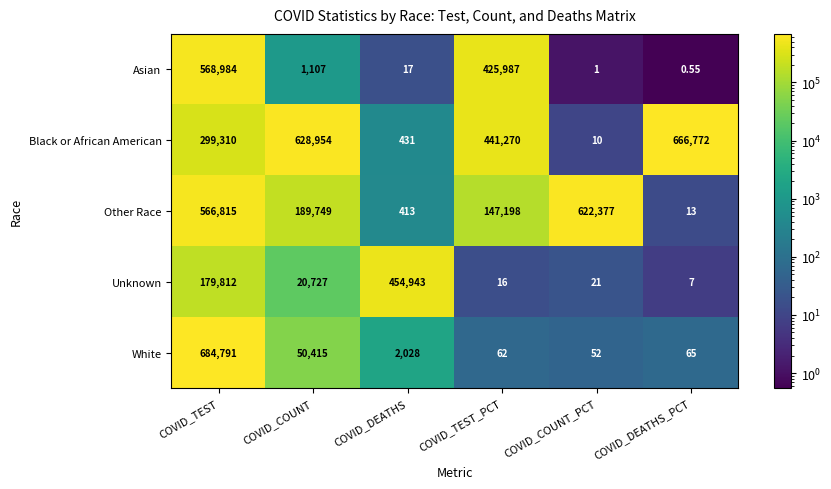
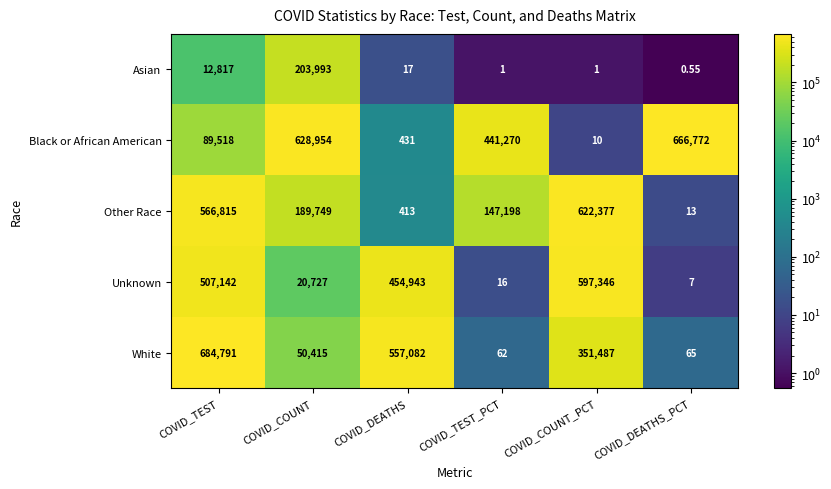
Asian, COVID_TEST: 568,984 -> 12,817
Asian, COVID_COUNT: 1,107 -> 203,993
Asian, COVID_TEST_PCT: 425,987 -> 1
Black or African American, COVID_TEST: 299,310 -> 89,518
Unknown, COVID_TEST: 179,812 -> 507,142
Unknown, COVID_COUNT_PCT: 21 -> 597,346
White, COVID_DEATHS: 2,028 -> 557,082
White, COVID_COUNT_PCT: 52 -> 351,487
